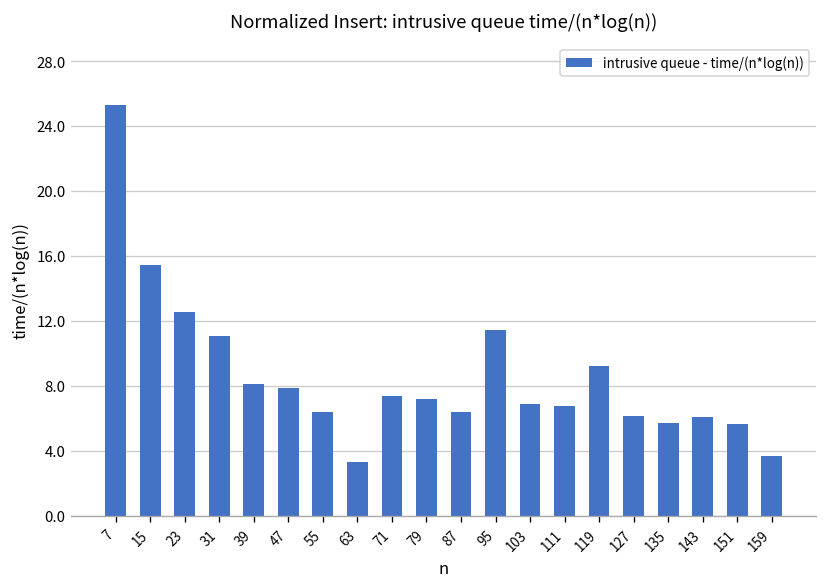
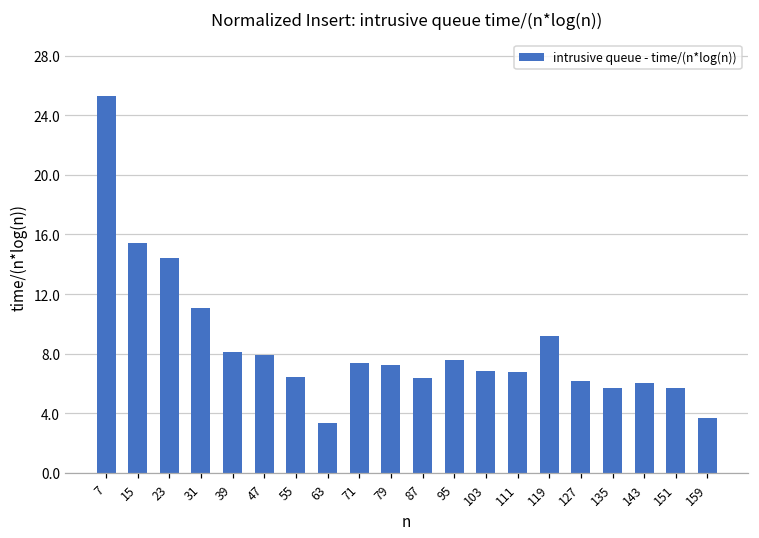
23: 12.5 -> 14.4
95: 11.4 -> 7.6
